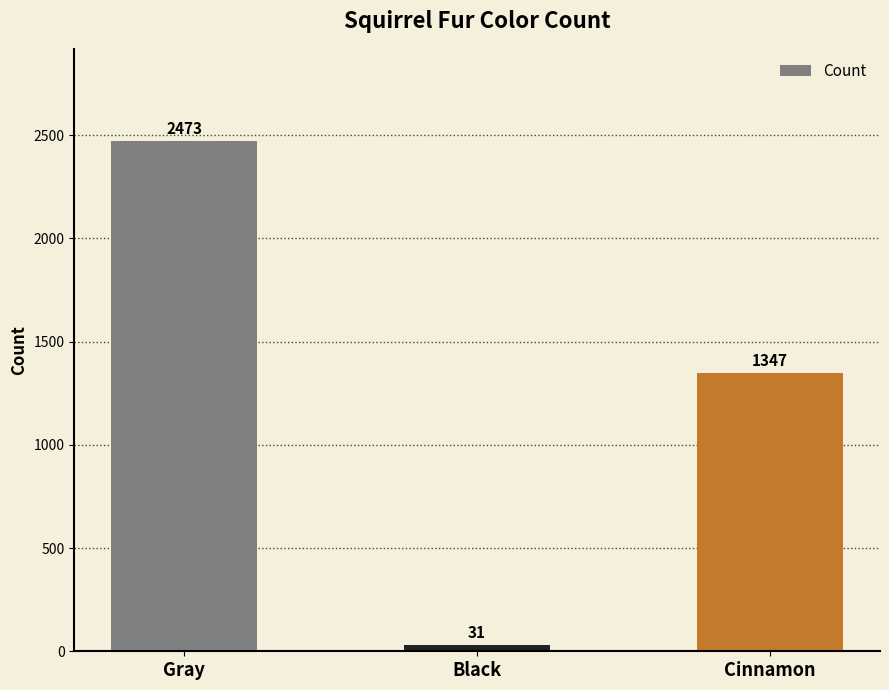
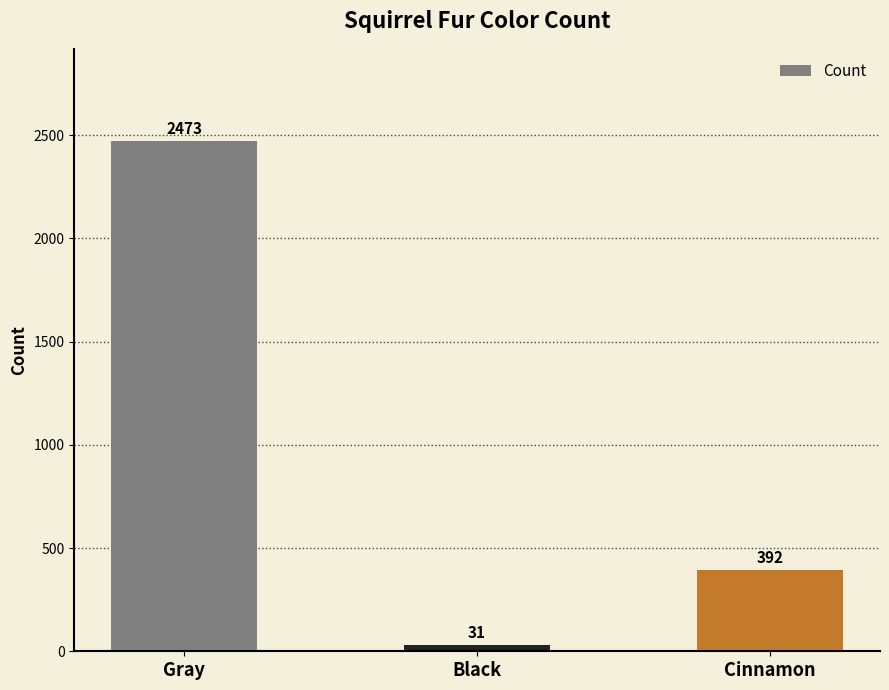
Cinnamon: 1347 -> 392
